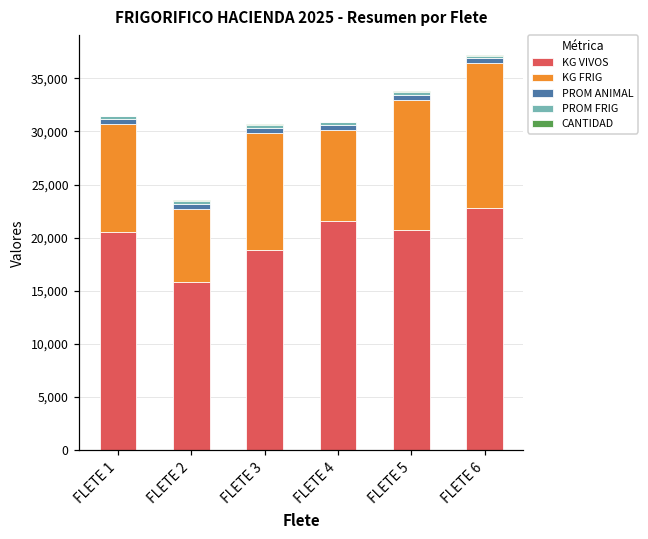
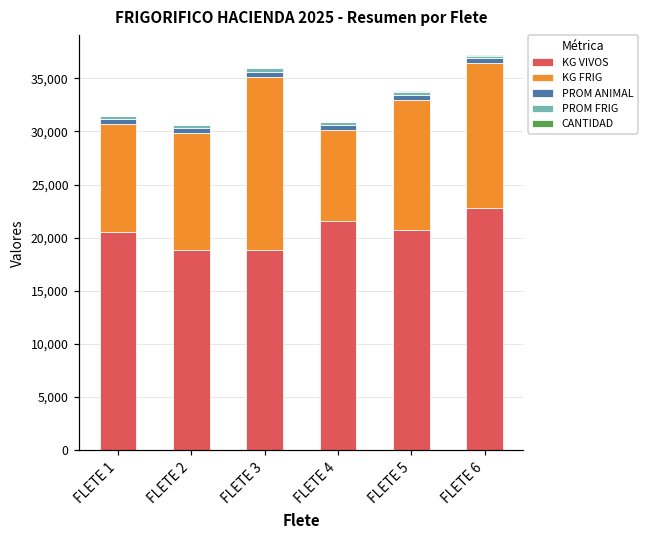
KG VIVOS, FLETE 2: 16,000 -> 19,000
KG FRIG, FLETE 2: 7,000 -> 11,000
KG FRIG, FLETE 3: 11,000 -> 16,000
